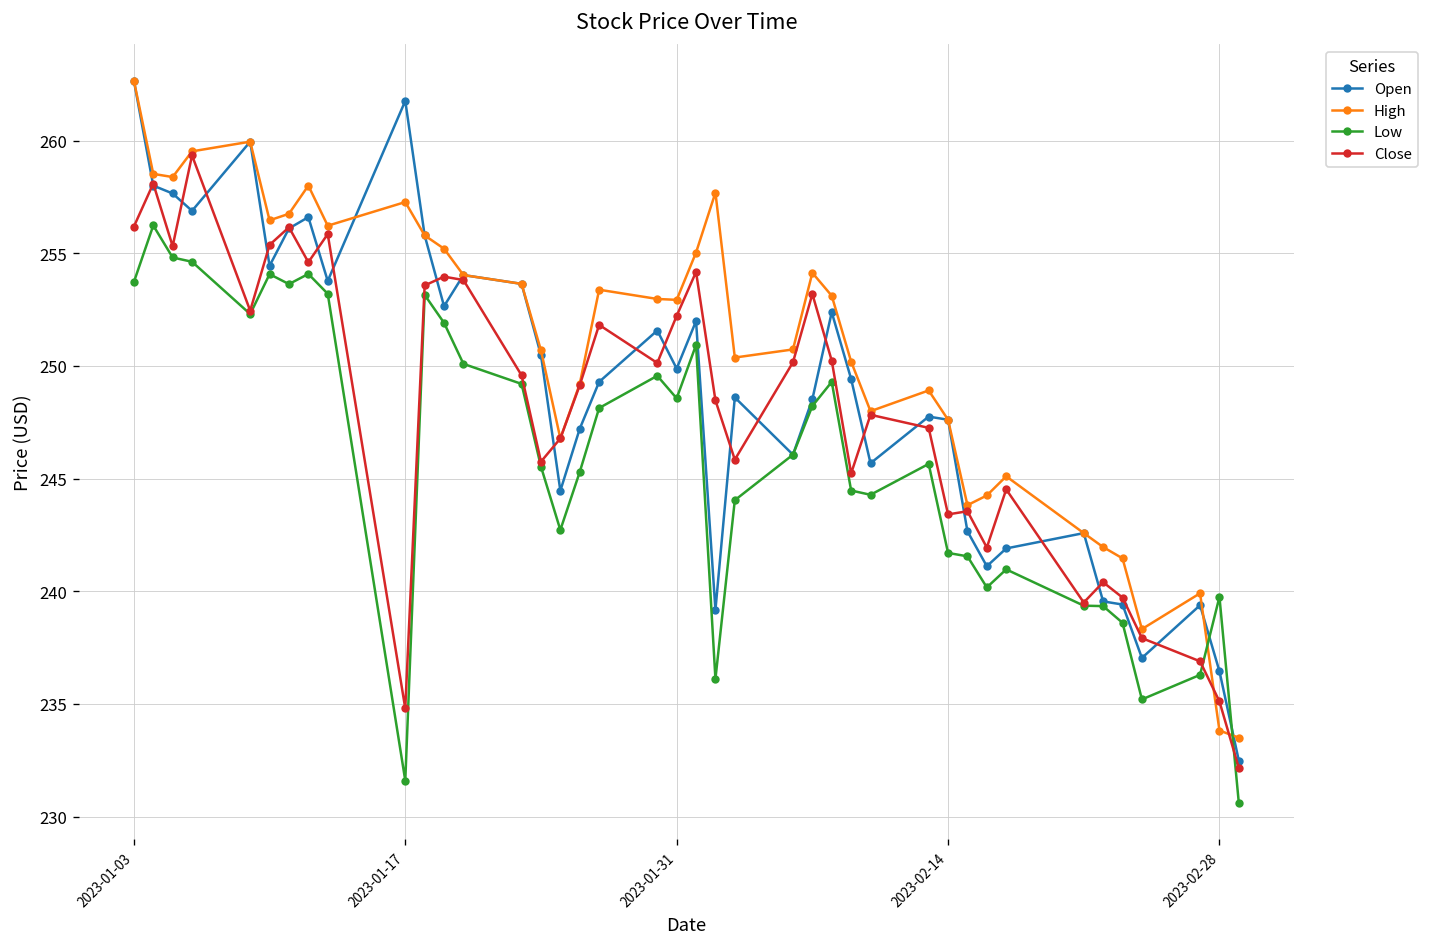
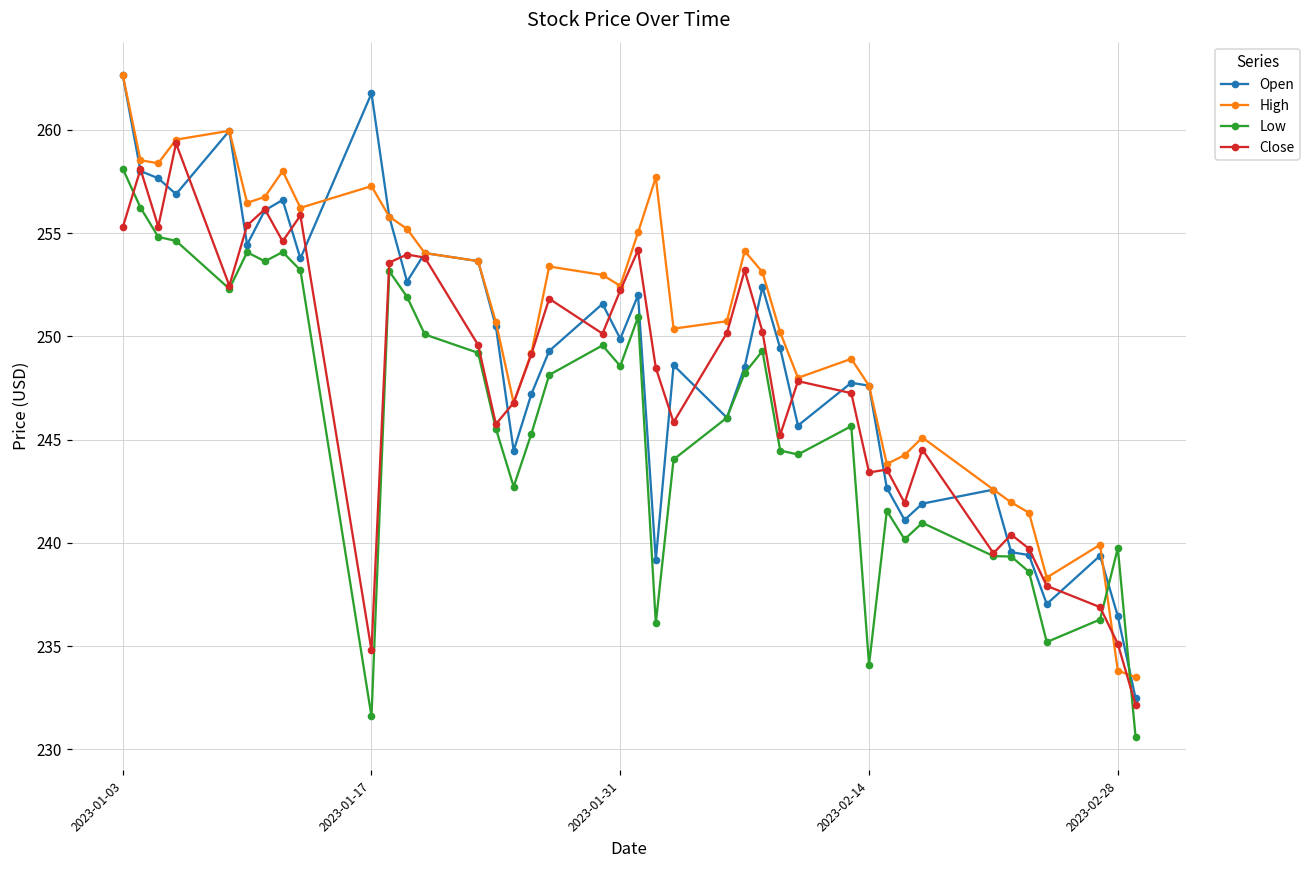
Low, 2023-01-03: 253.7 -> 258.1
Close, 2023-01-03: 256.2 -> 255.3
High, 2023-01-31: 252.9 -> 252.4
Low, 2023-02-14: 241.7 -> 234.1
